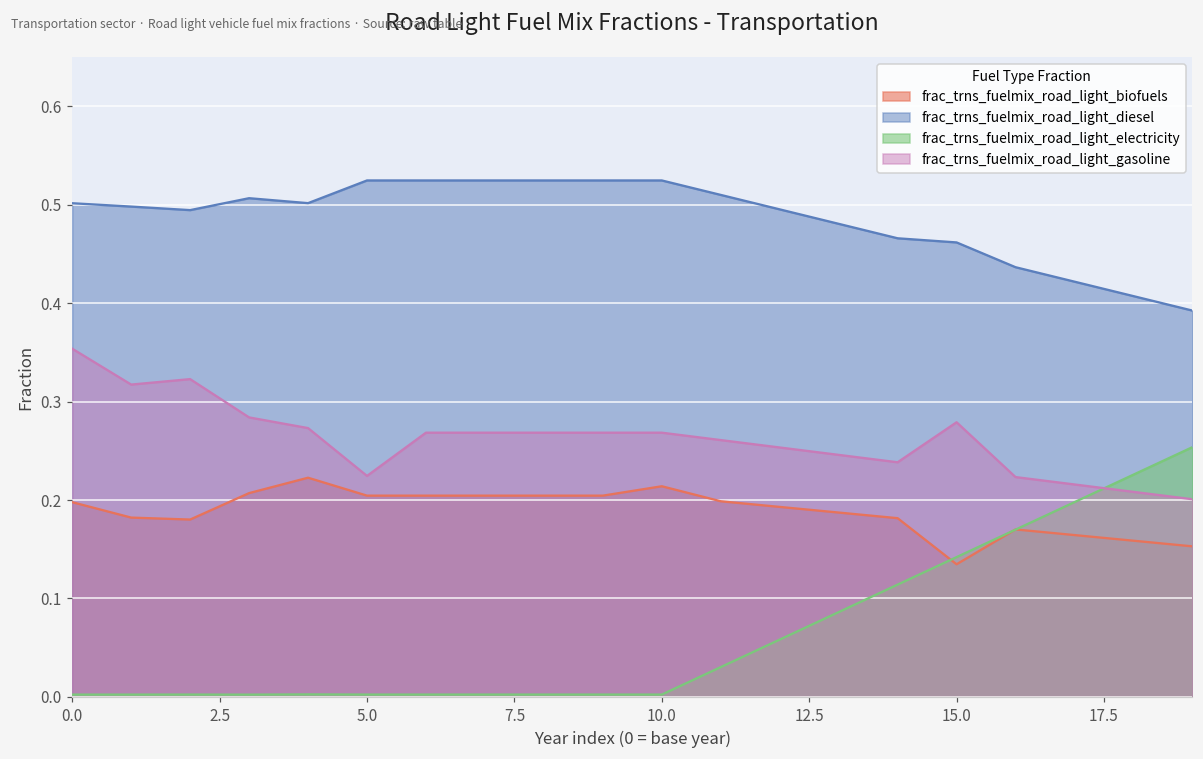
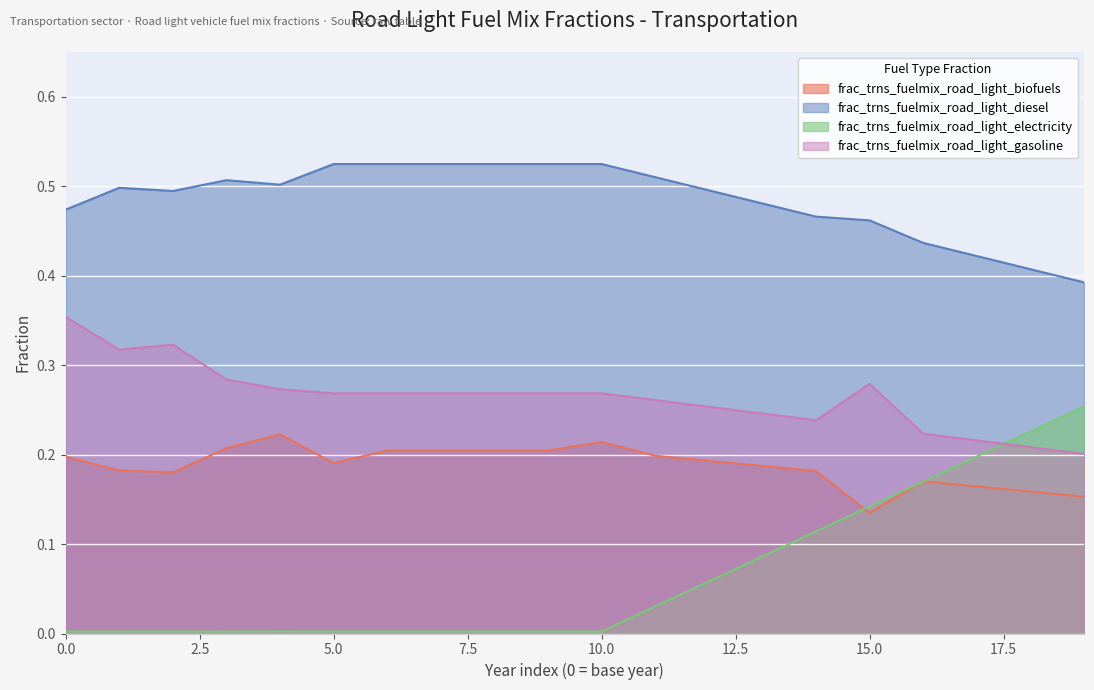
frac_trns_fuelmix_road_light_diesel, 0.0: 0.50 -> 0.47
frac_trns_fuelmix_road_light_biofuels, 5.0: 0.20 -> 0.19
frac_trns_fuelmix_road_light_gasoline, 5.0: 0.22 -> 0.27
